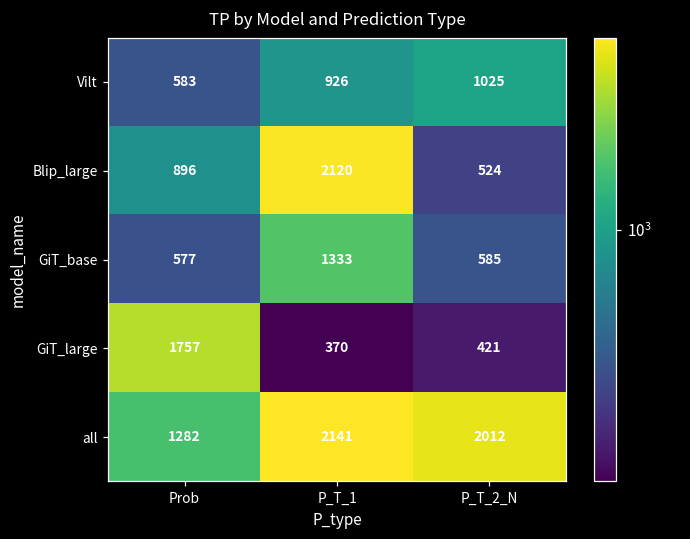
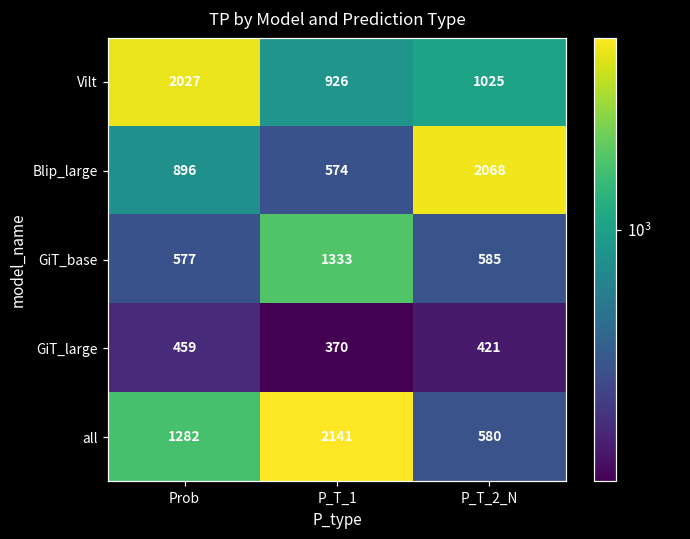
Vilt, Prob: 583 -> 2027
Blip_large, P_T_1: 2120 -> 574
Blip_large, P_T_2_N: 524 -> 2068
GiT_large, Prob: 1757 -> 459
all, P_T_2_N: 2012 -> 580
